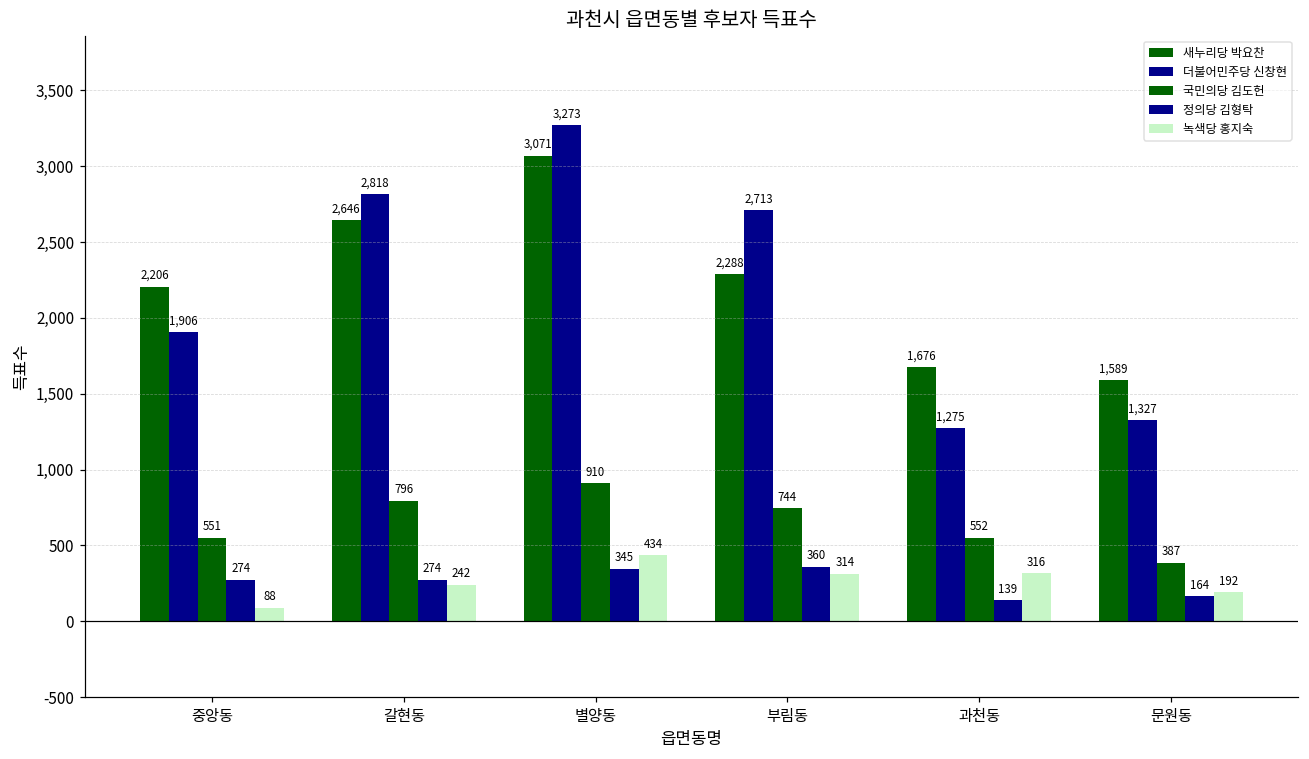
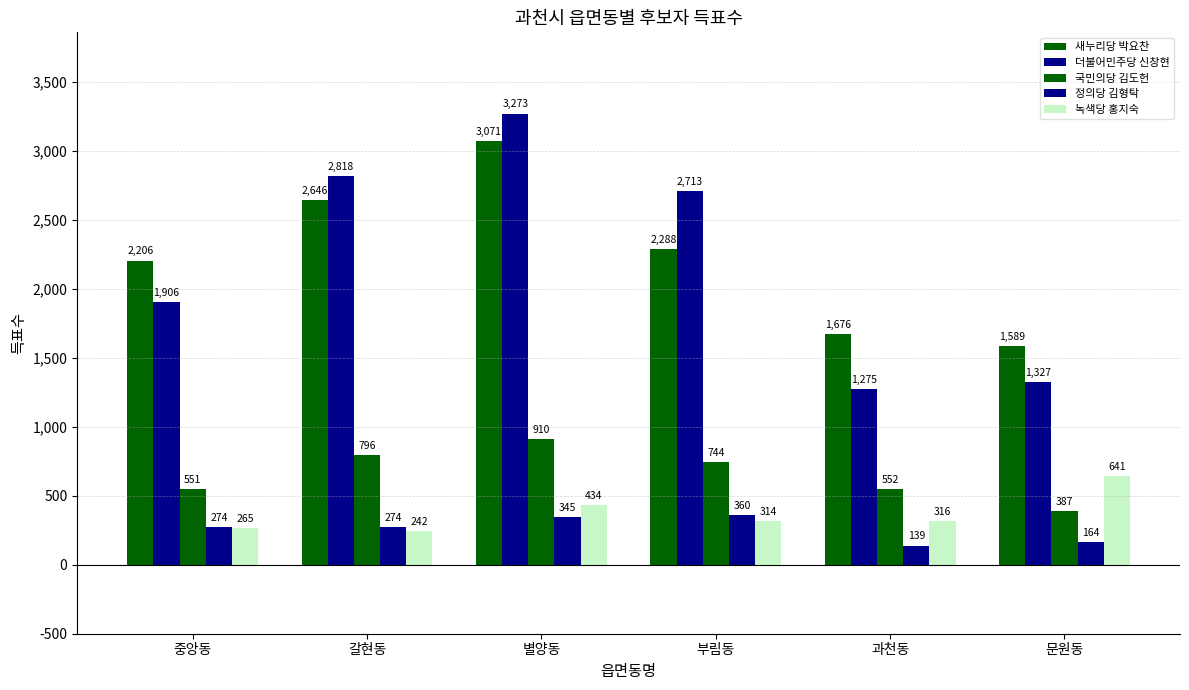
녹색당 홍지숙, 중앙동: 88 -> 265
녹색당 홍지숙, 문원동: 192 -> 641
